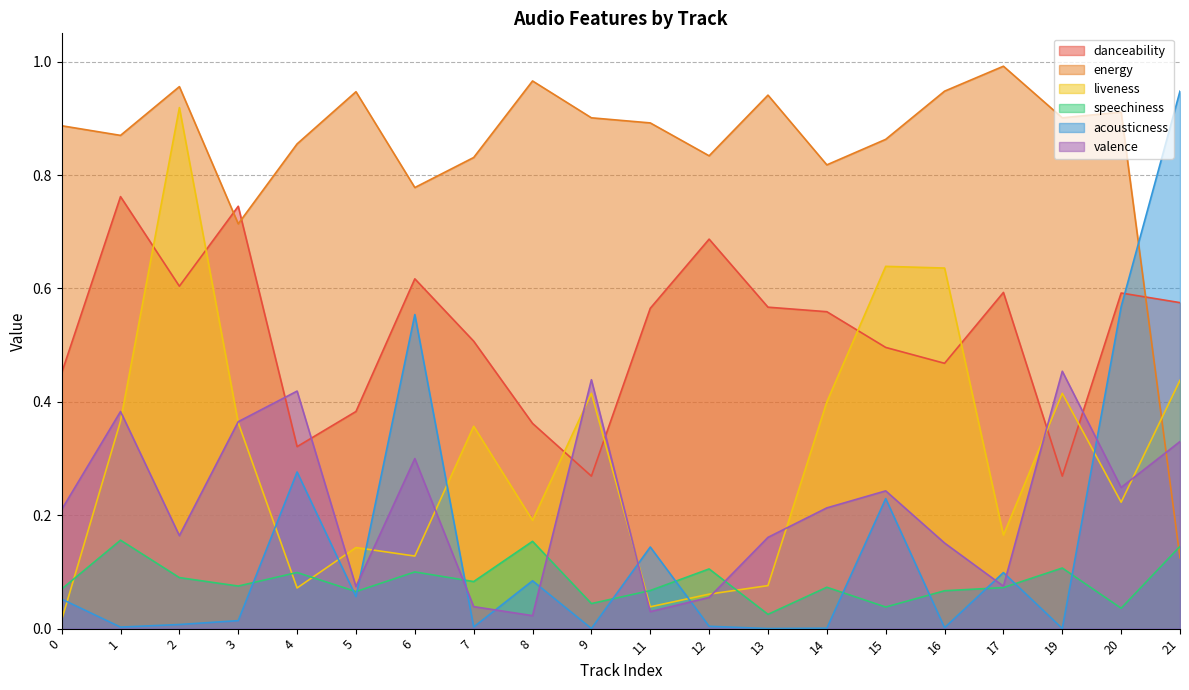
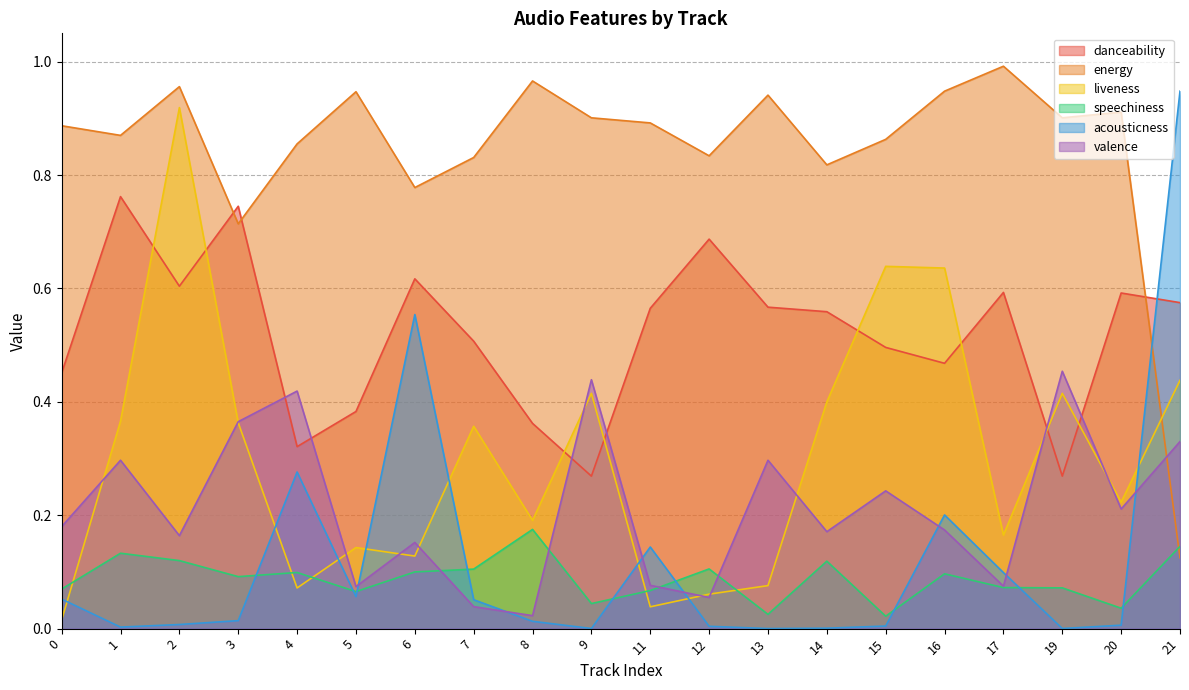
valence, 0: 0.21 -> 0.18
speechiness, 1: 0.16 -> 0.13
valence, 1: 0.38 -> 0.30
speechiness, 2: 0.09 -> 0.12
speechiness, 3: 0.08 -> 0.09
valence, 6: 0.30 -> 0.15
speechiness, 7: 0.08 -> 0.11
acousticness, 7: 0.00 -> 0.05
speechiness, 8: 0.15 -> 0.18
acousticness, 8: 0.08 -> 0.01
valence, 11: 0.03 -> 0.08
valence, 13: 0.16 -> 0.30
speechiness, 14: 0.07 -> 0.12
valence, 14: 0.21 -> 0.17
speechiness, 15: 0.04 -> 0.02
acousticness, 15: 0.23 -> 0.00
speechiness, 16: 0.07 -> 0.10
acousticness, 16: 0.00 -> 0.20
valence, 16: 0.15 -> 0.17
speechiness, 19: 0.11 -> 0.07
acousticness, 20: 0.57 -> 0.01
valence, 20: 0.25 -> 0.21
